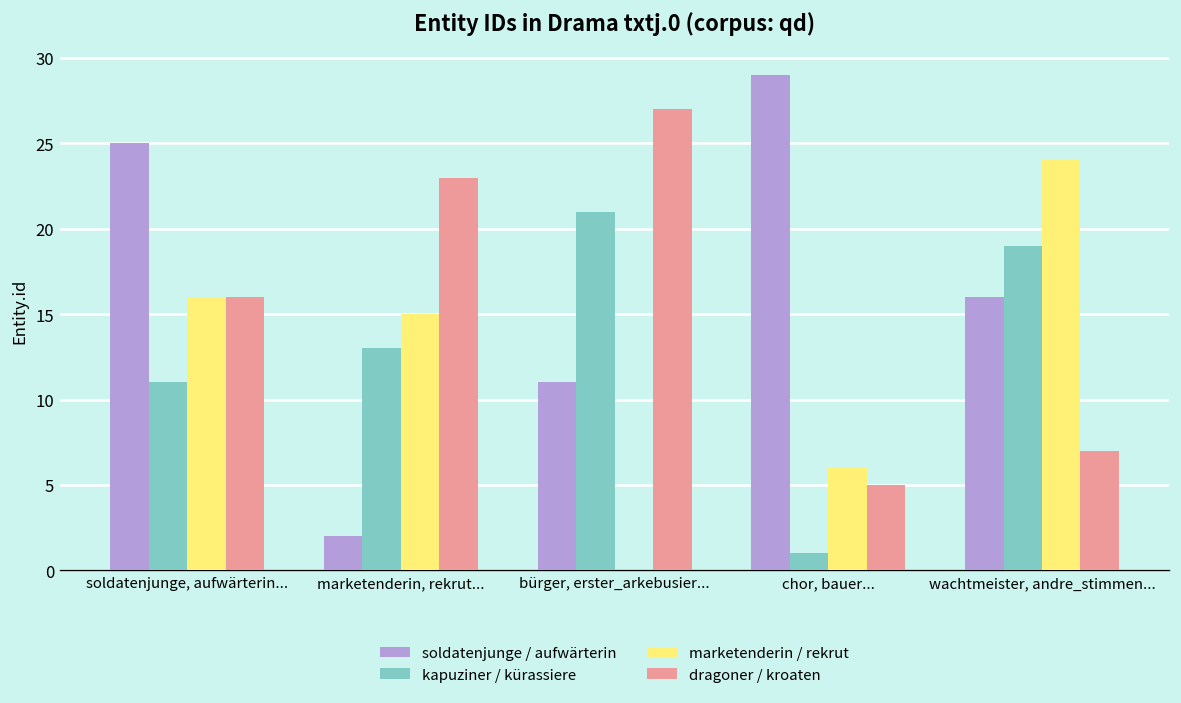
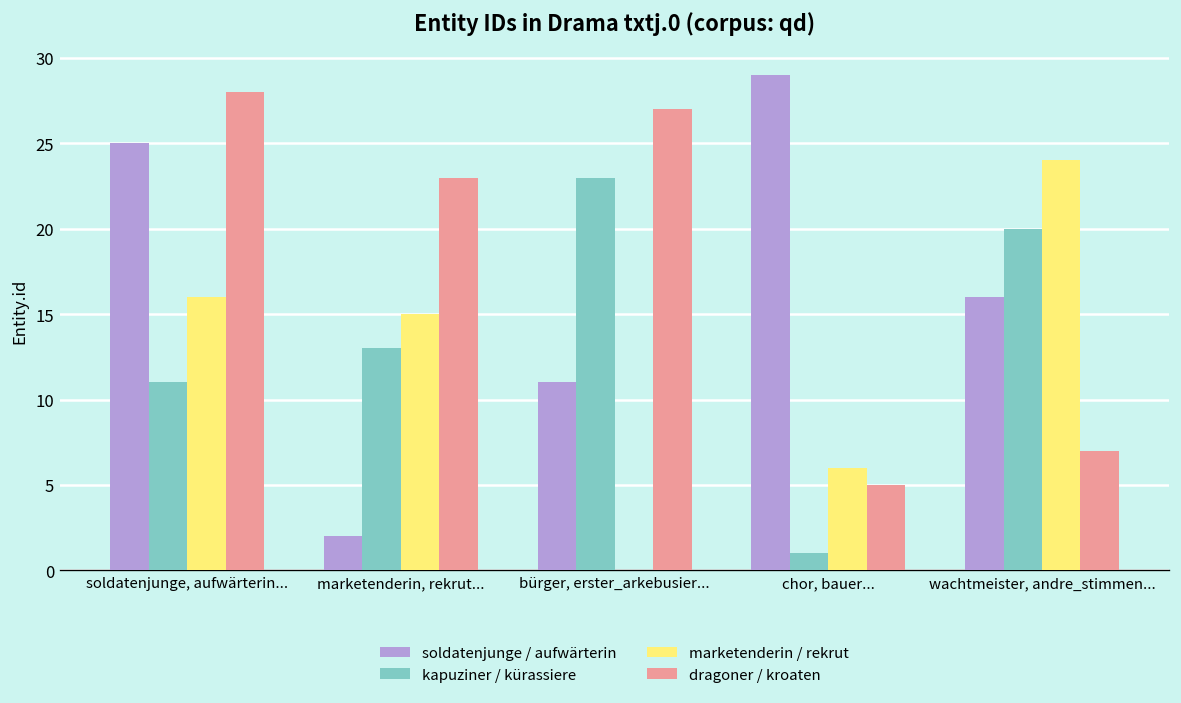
dragoner / kroaten, soldatenjunge, aufwärterin...: 16 -> 28
kapuziner / kürassiere, bürger, erster_arkebusier...: 21 -> 23
kapuziner / kürassiere, wachtmeister, andre_stimmen...: 19 -> 20
